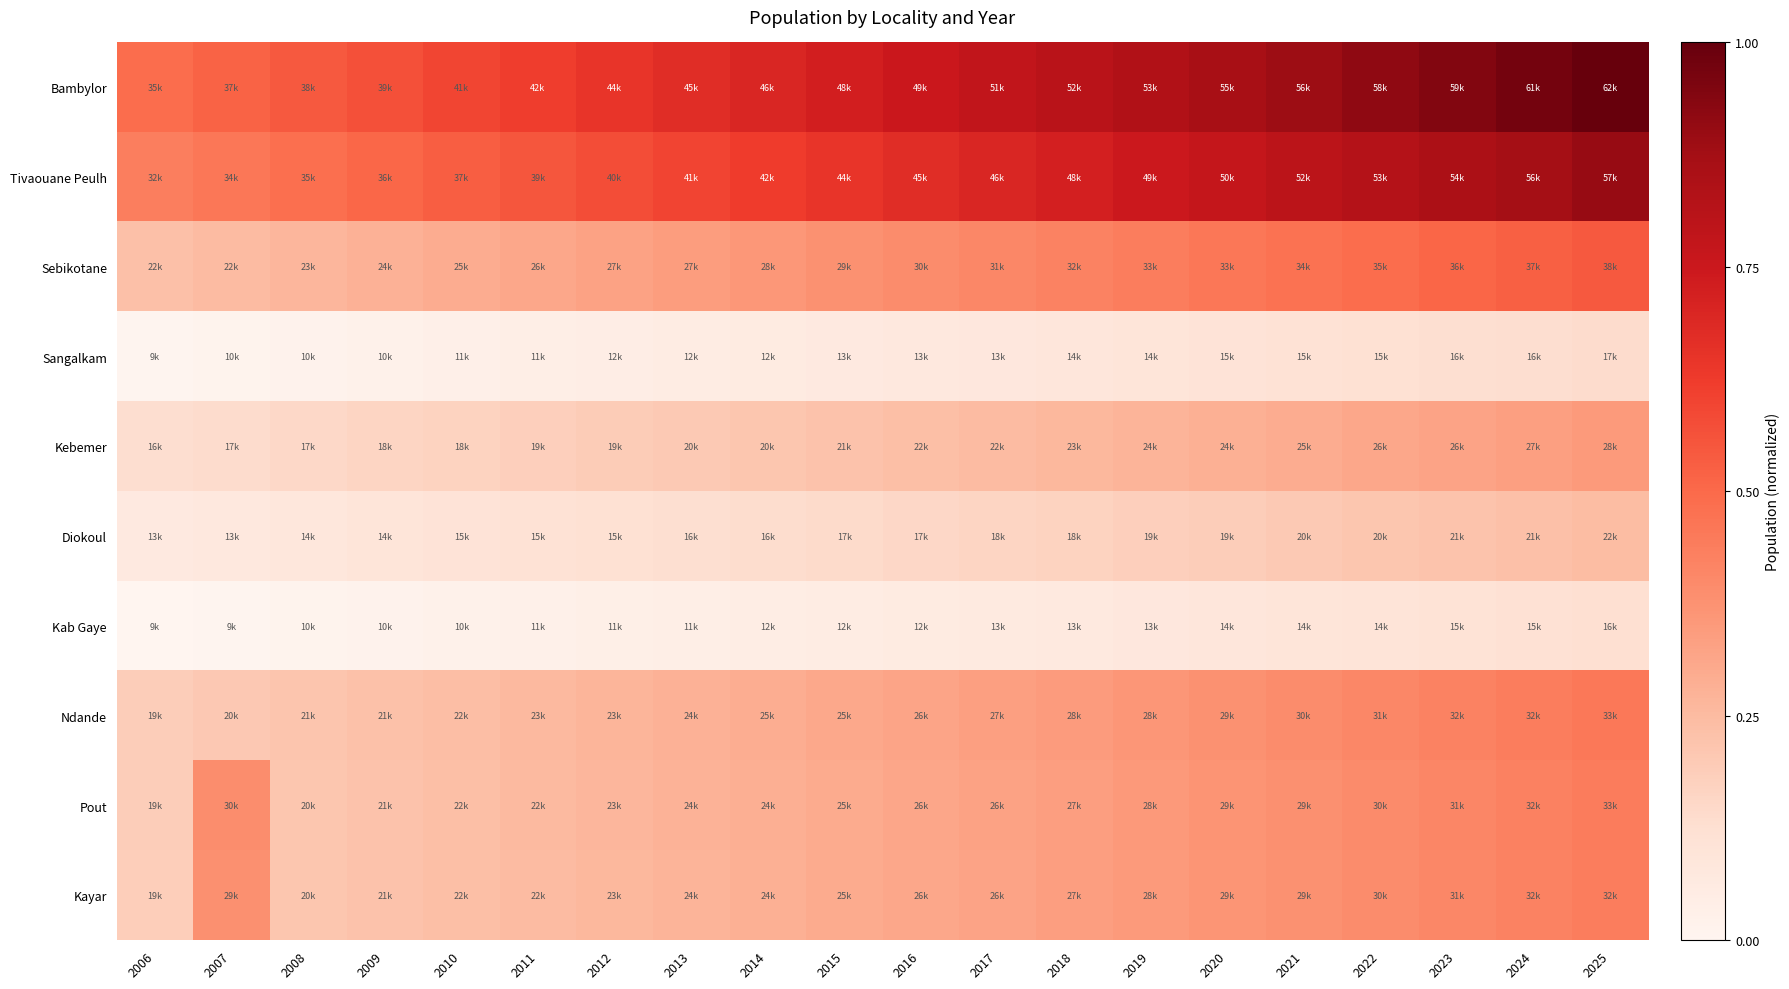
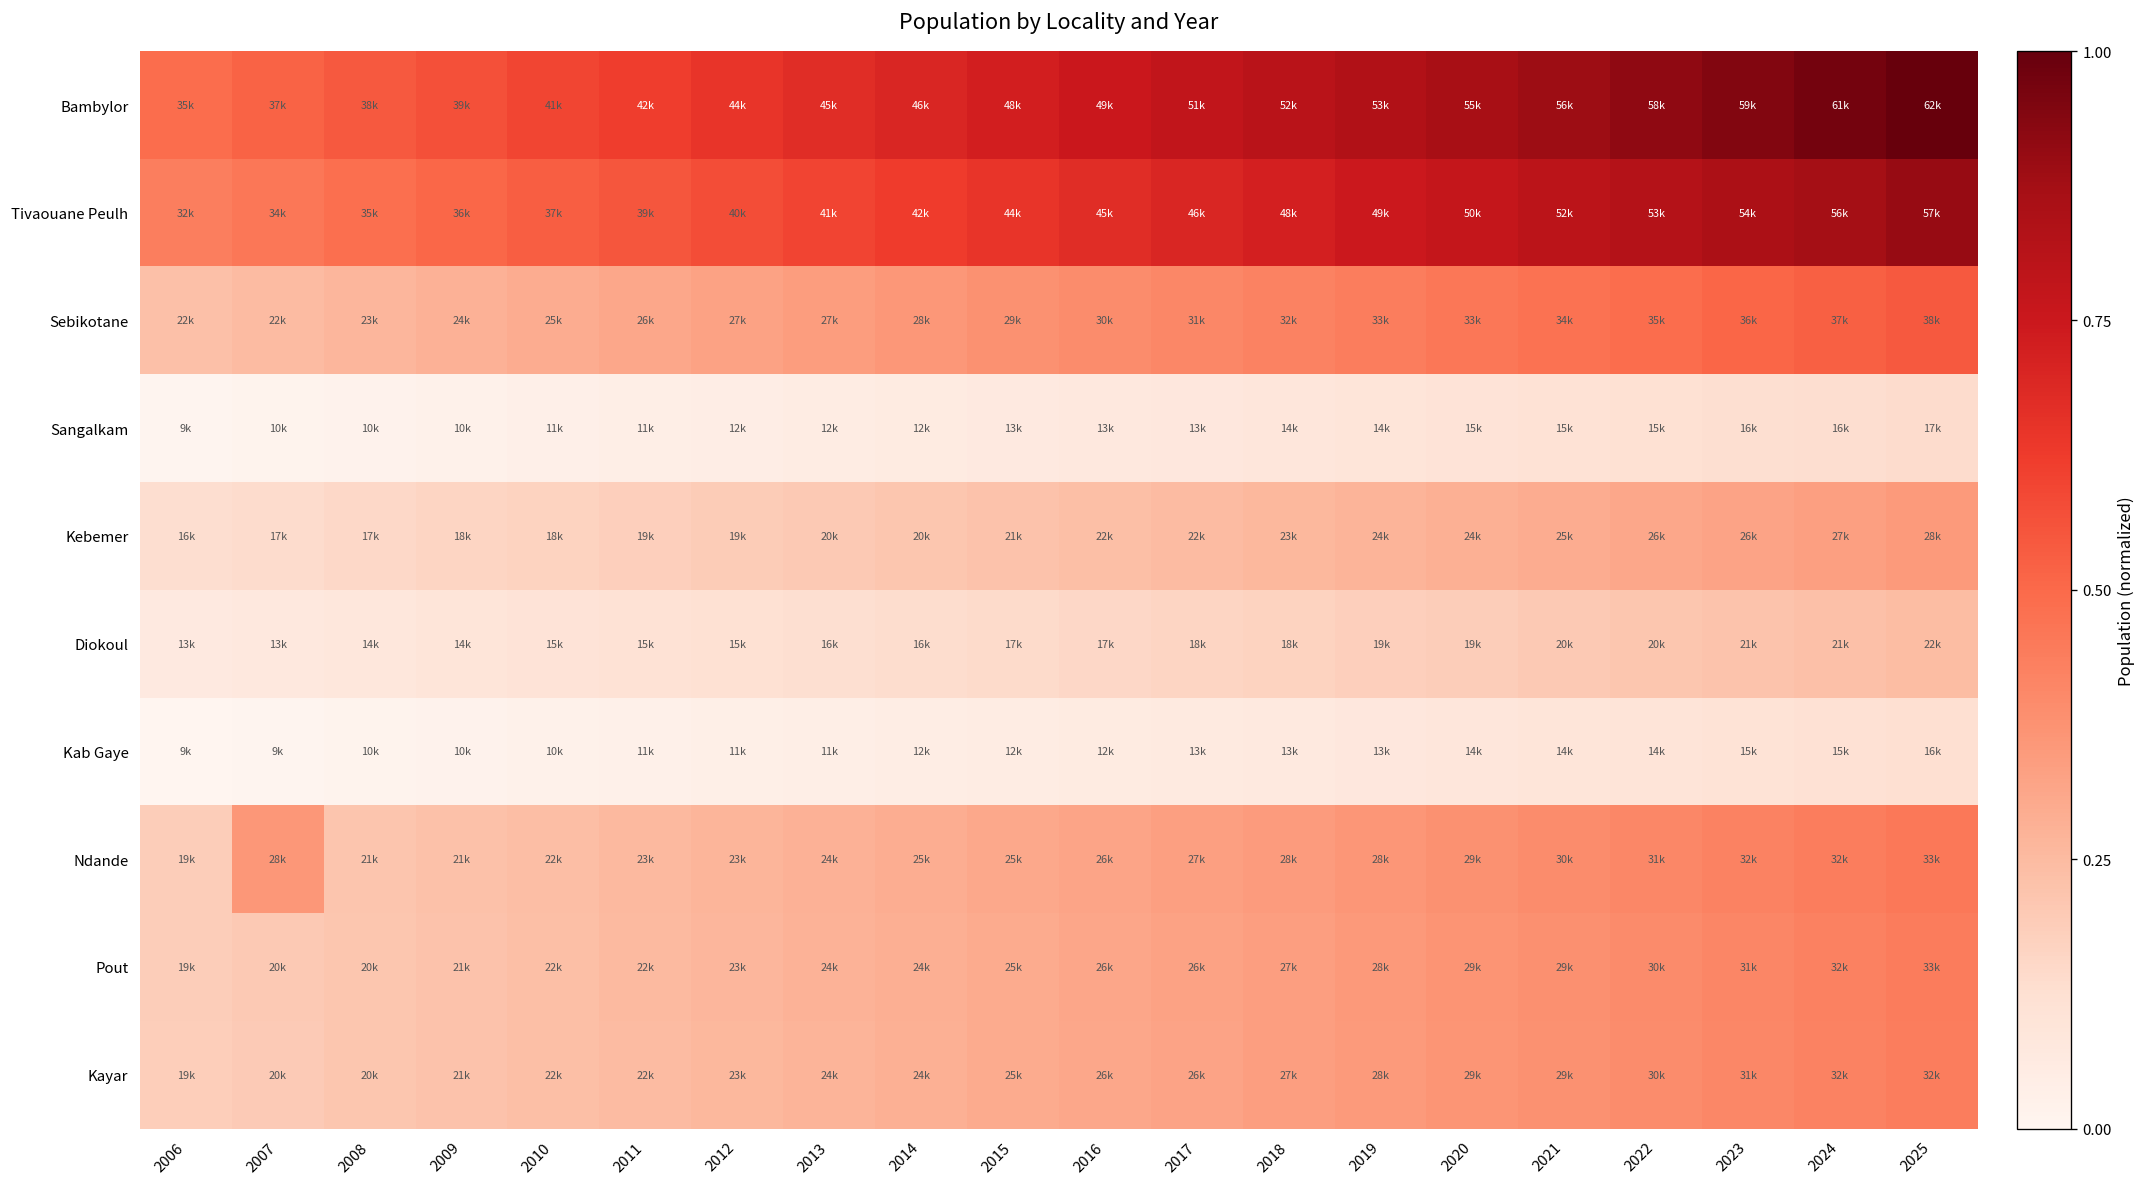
Ndande, 2007: 20k -> 28k
Pout, 2007: 30k -> 20k
Kayar, 2007: 29k -> 20k
